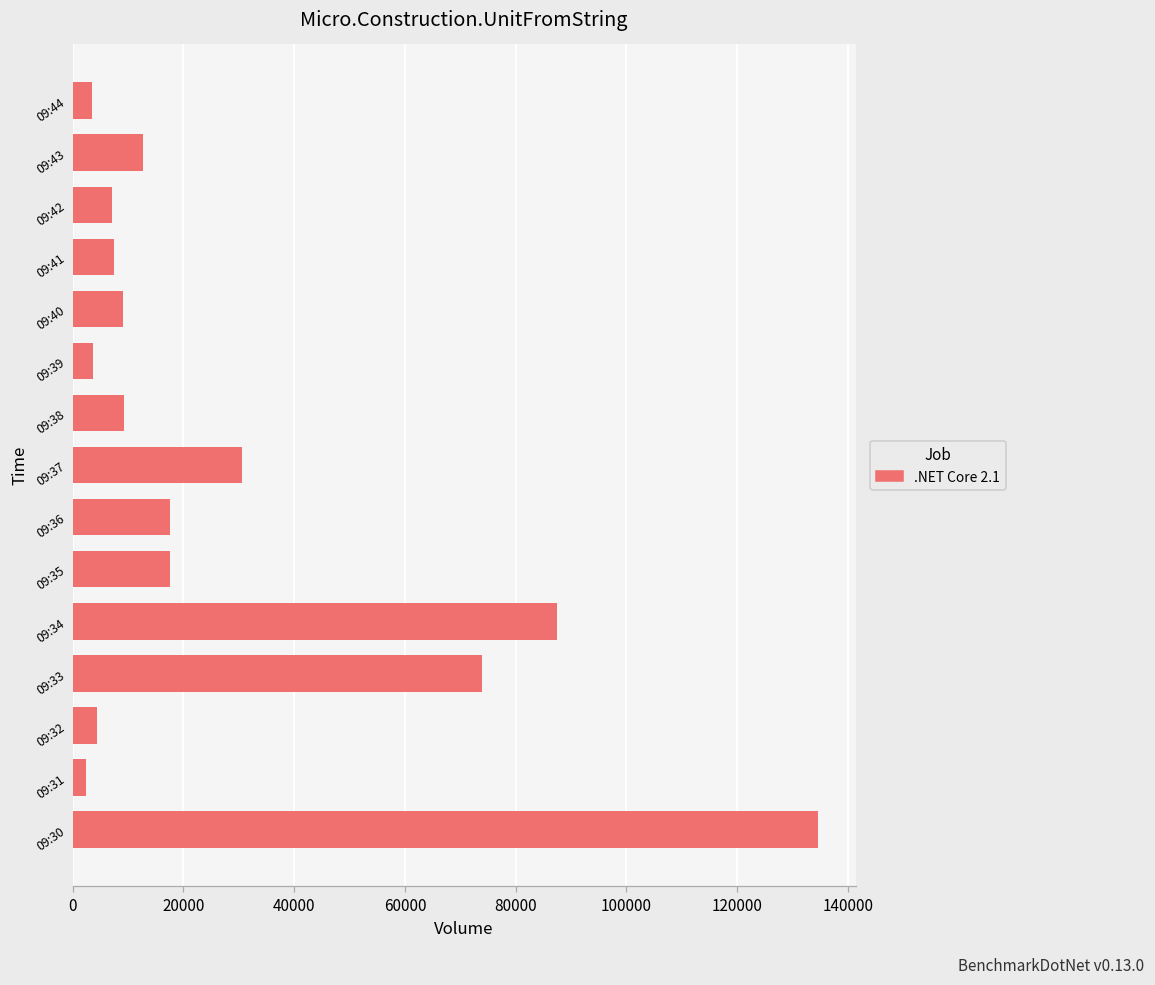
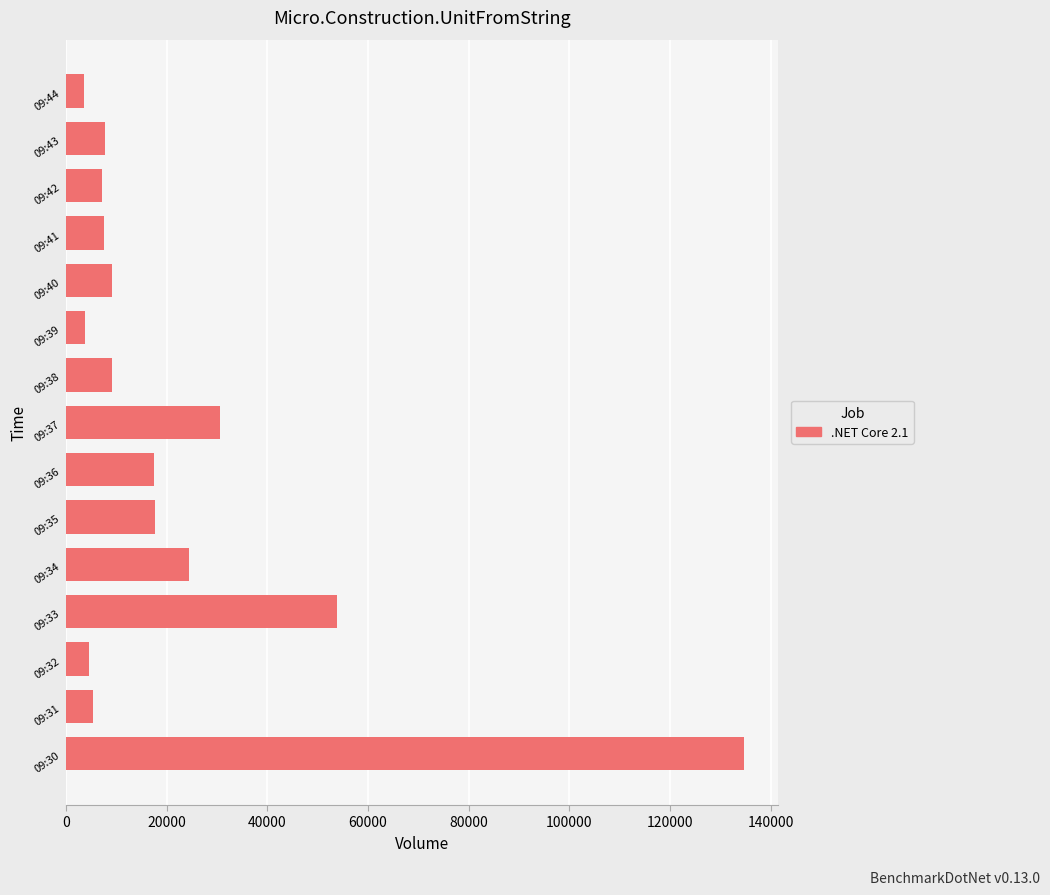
09:43: 13000 -> 8000
09:34: 87000 -> 24000
09:33: 74000 -> 54000
09:31: 2000 -> 5000
